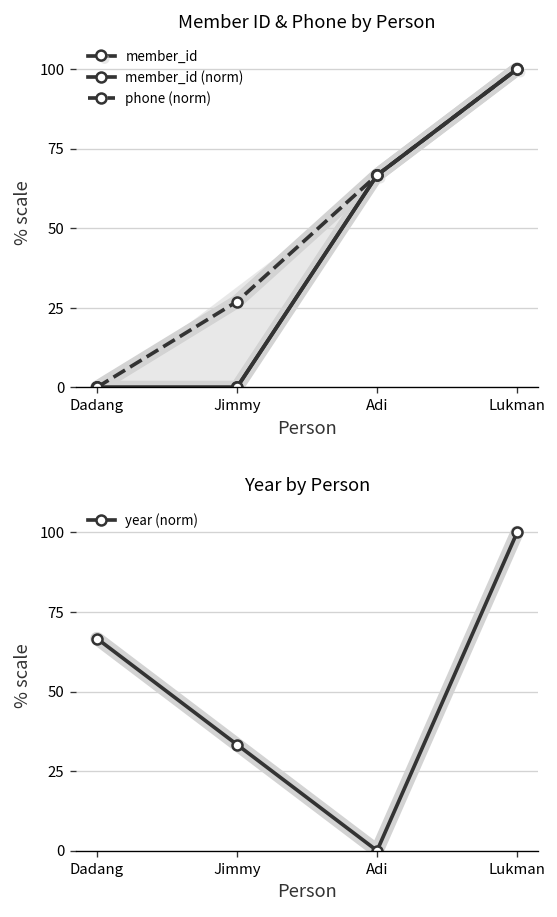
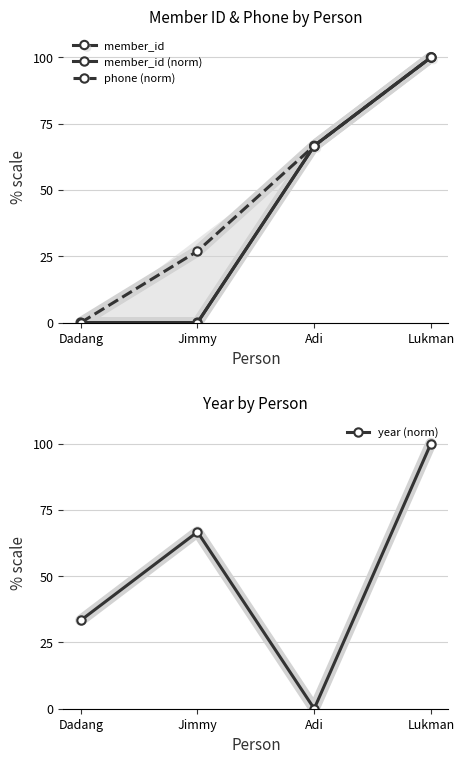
Year by Person, Dadang: 67 -> 33
Year by Person, Jimmy: 33 -> 67
